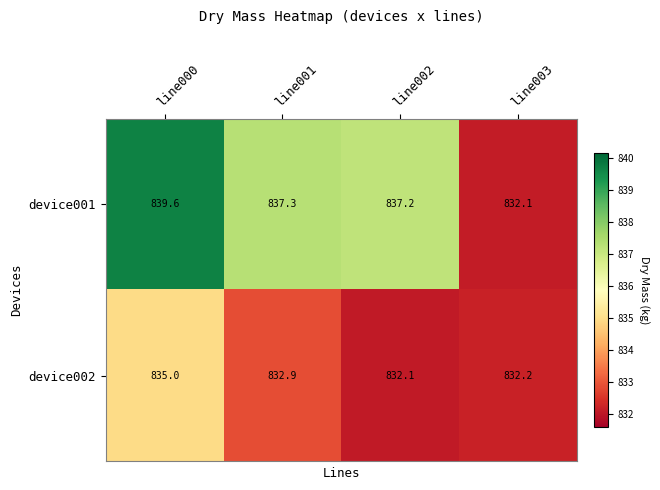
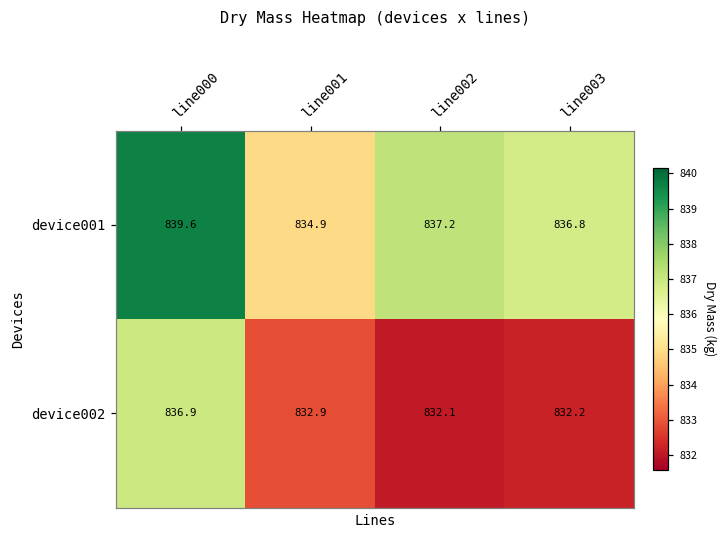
device001, line001: 837.3 -> 834.9
device001, line003: 832.1 -> 836.8
device002, line000: 835.0 -> 836.9
